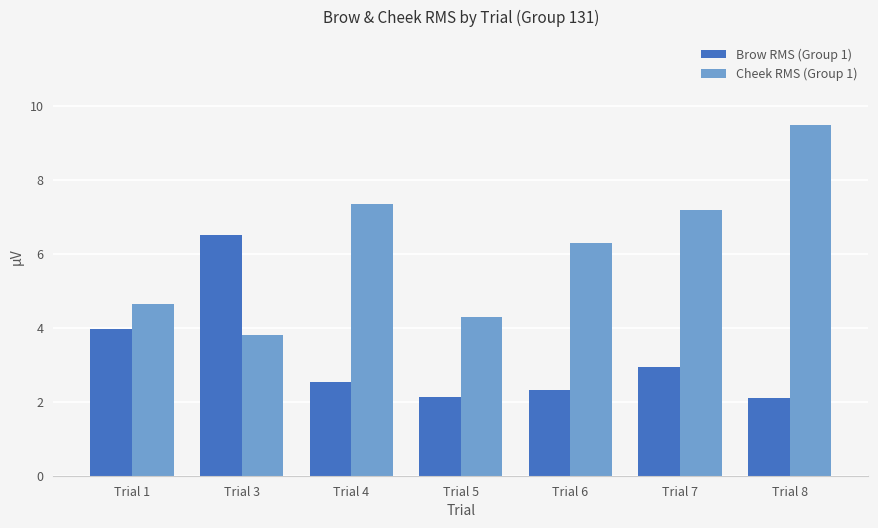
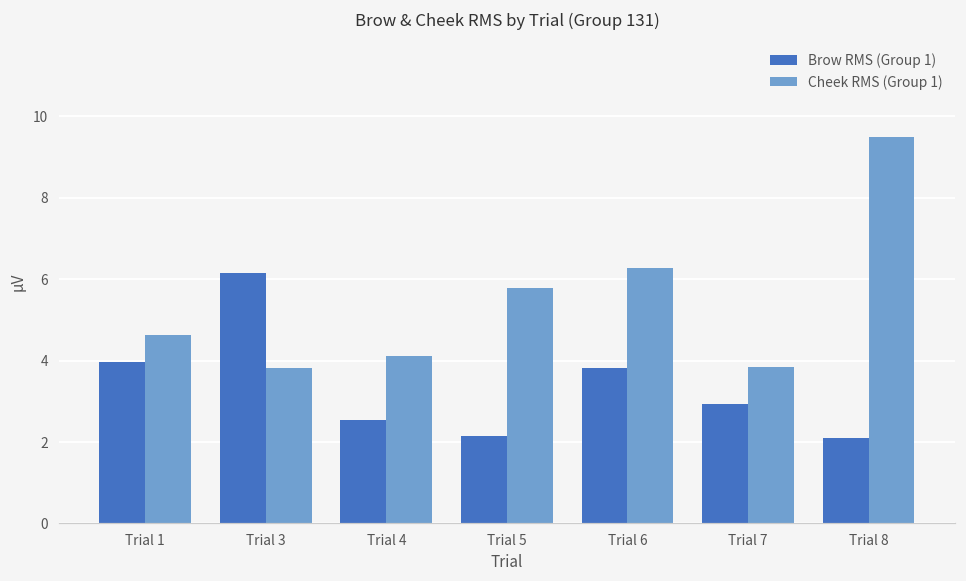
Brow RMS (Group 1), Trial 3: 6.5 -> 6.2
Cheek RMS (Group 1), Trial 4: 7.3 -> 4.1
Cheek RMS (Group 1), Trial 5: 4.3 -> 5.8
Brow RMS (Group 1), Trial 6: 2.3 -> 3.8
Cheek RMS (Group 1), Trial 7: 7.2 -> 3.8
